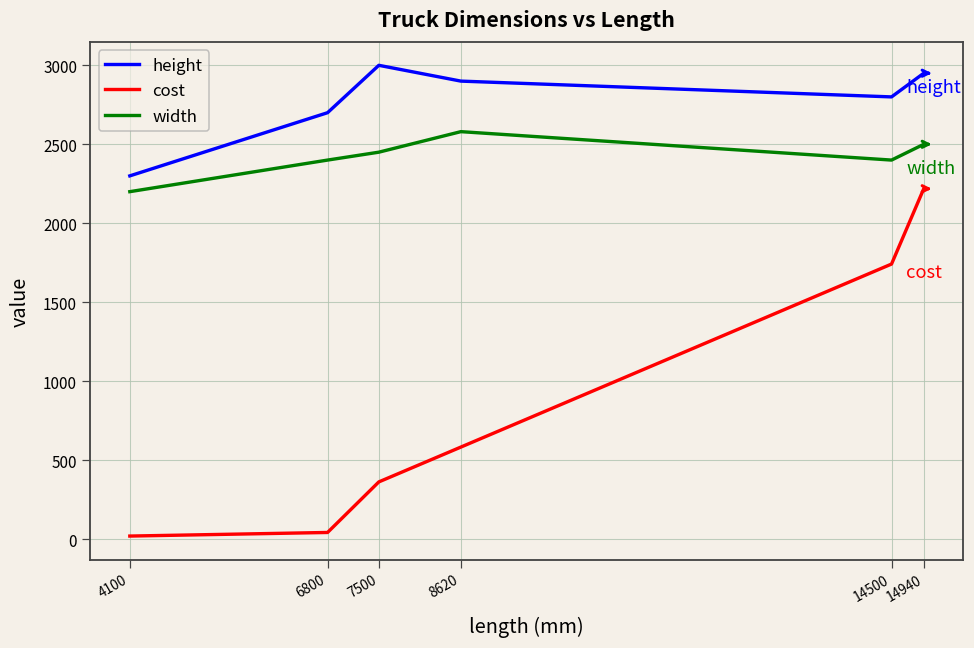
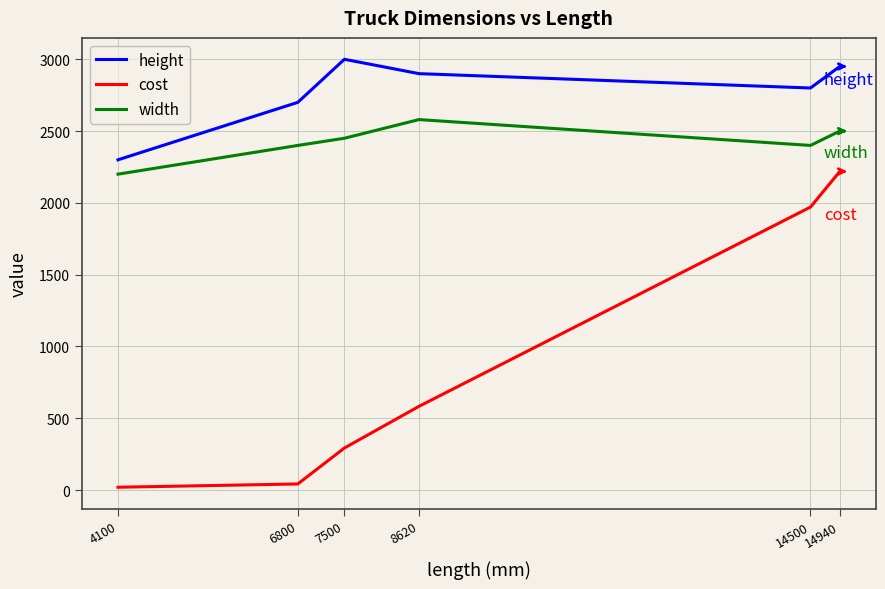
cost, 7500: 360 -> 290
cost, 14500: 1740 -> 1970
